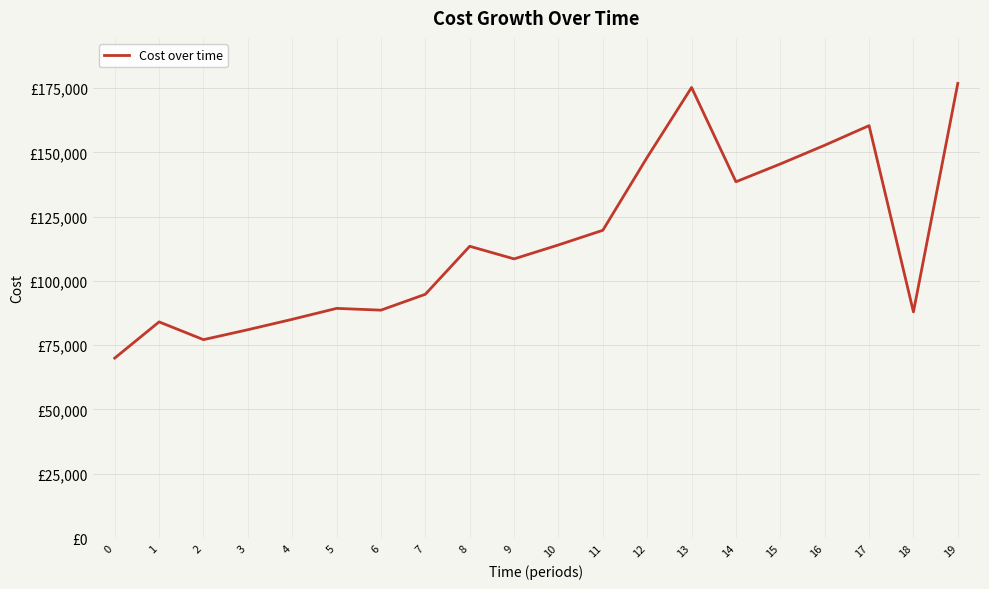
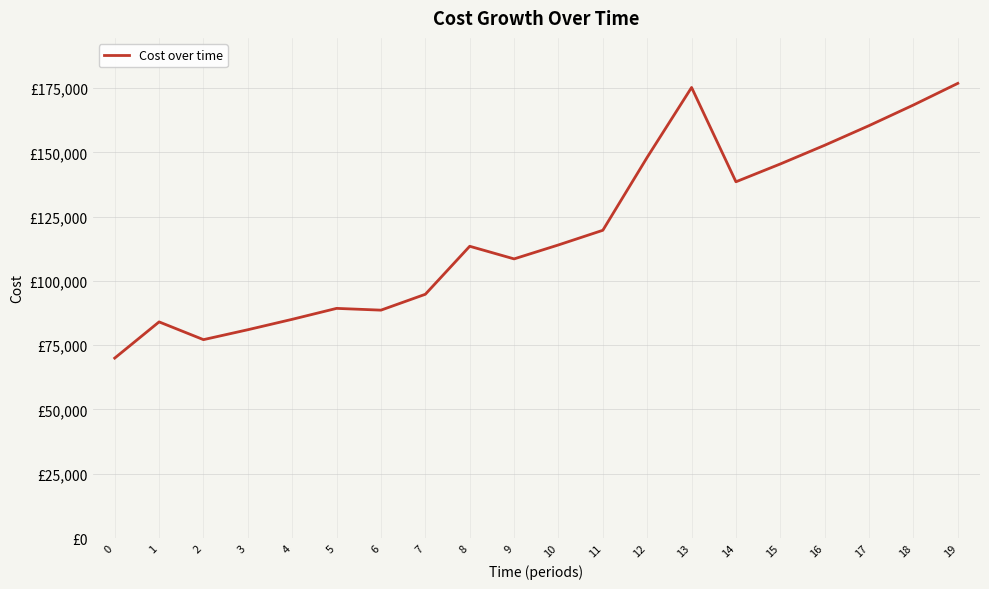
18: £88,000 -> £168,000
